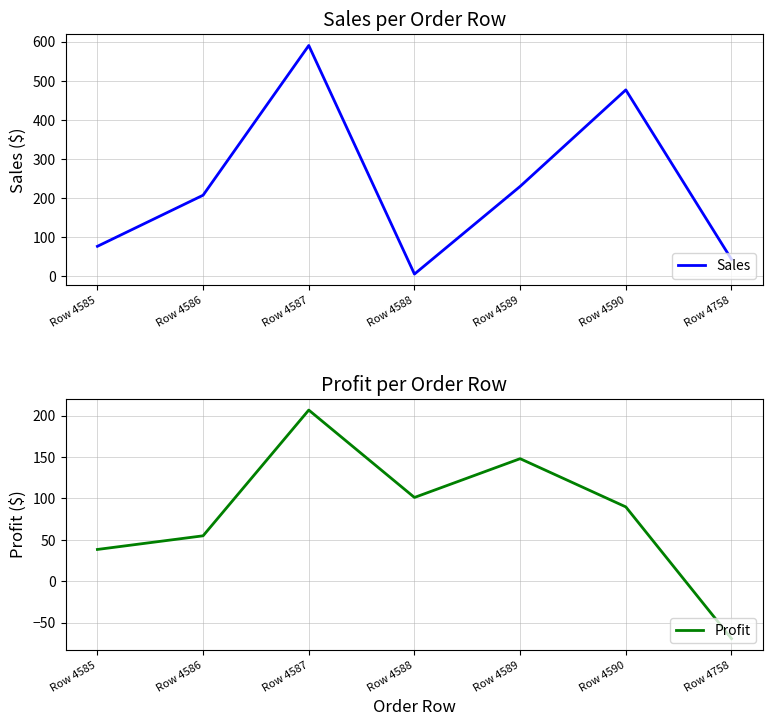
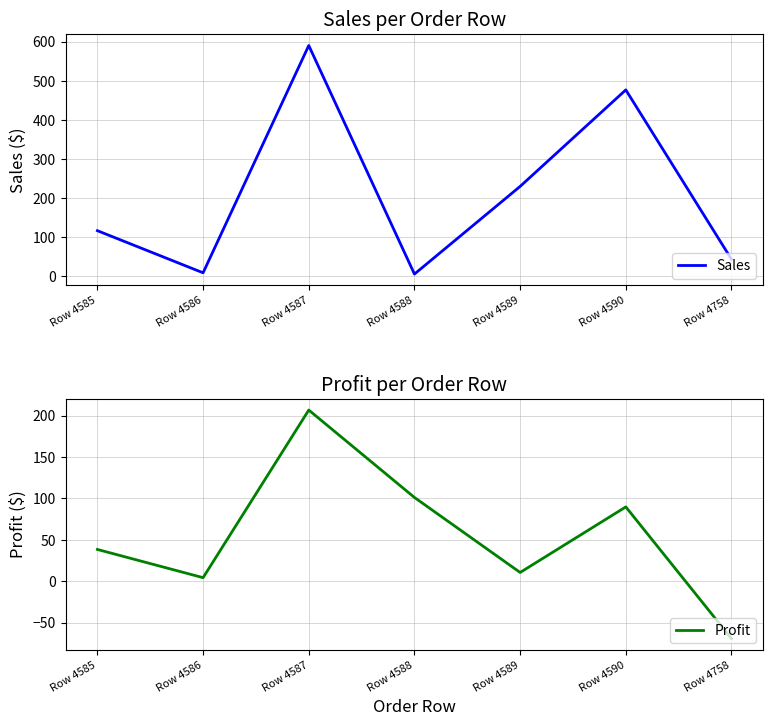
Sales per Order Row, Row 4585: 80 -> 120
Sales per Order Row, Row 4586: 210 -> 10
Profit per Order Row, Row 4586: 50 -> 0
Profit per Order Row, Row 4589: 150 -> 10
